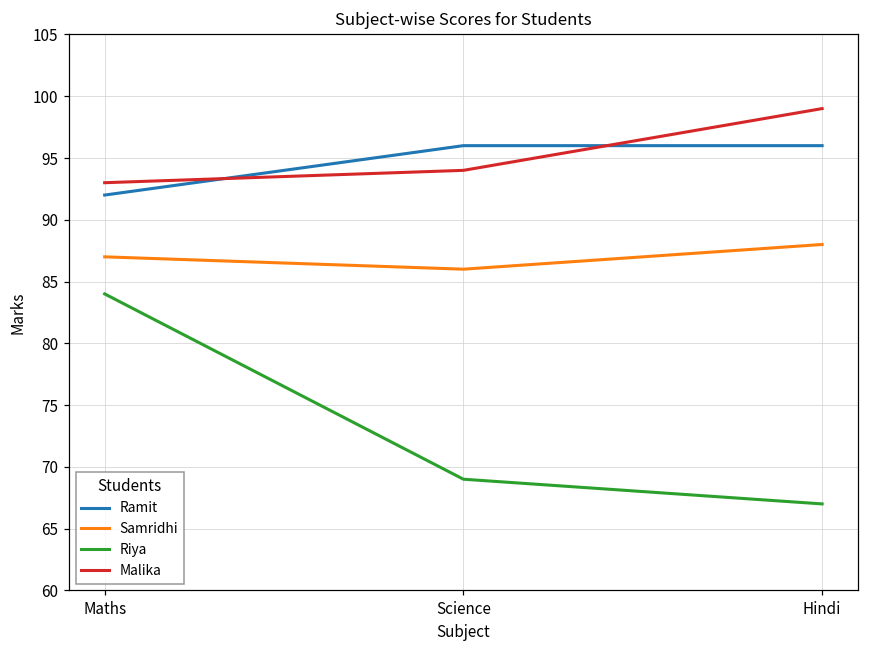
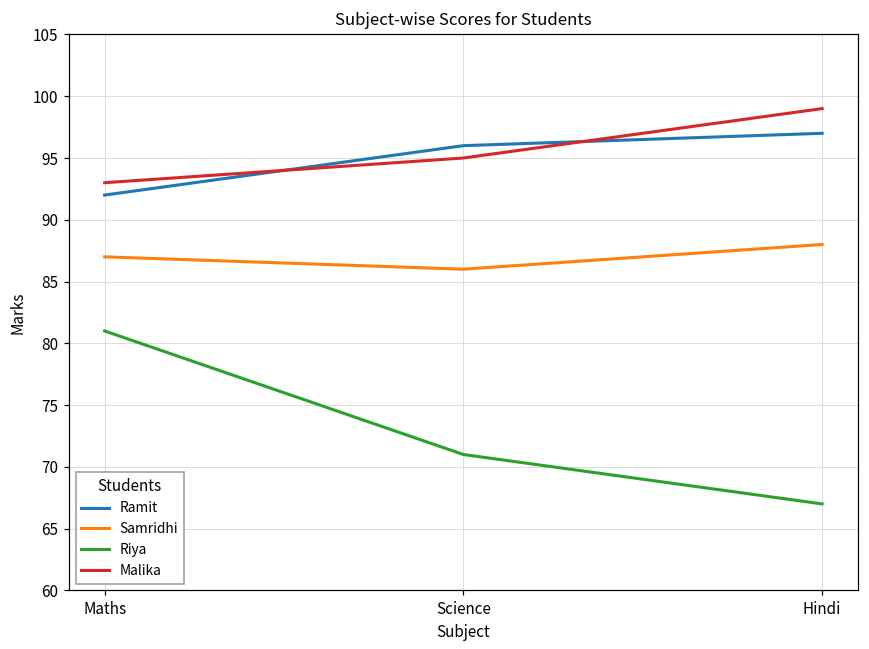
Riya, Maths: 84 -> 81
Riya, Science: 69 -> 71
Malika, Science: 94 -> 95
Ramit, Hindi: 96 -> 97
